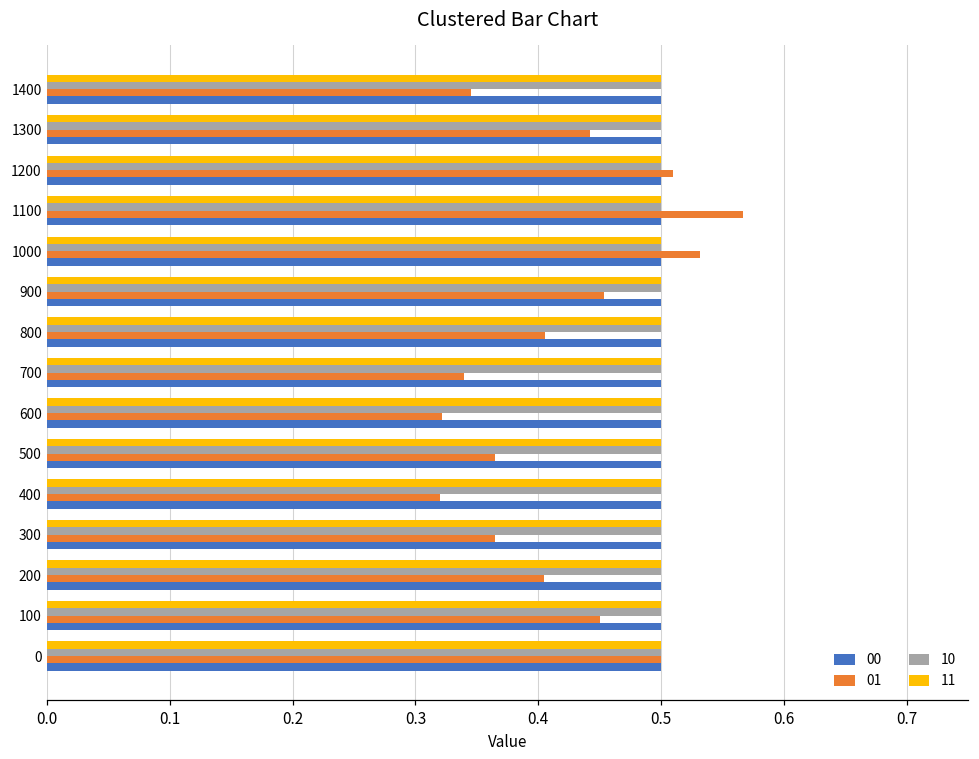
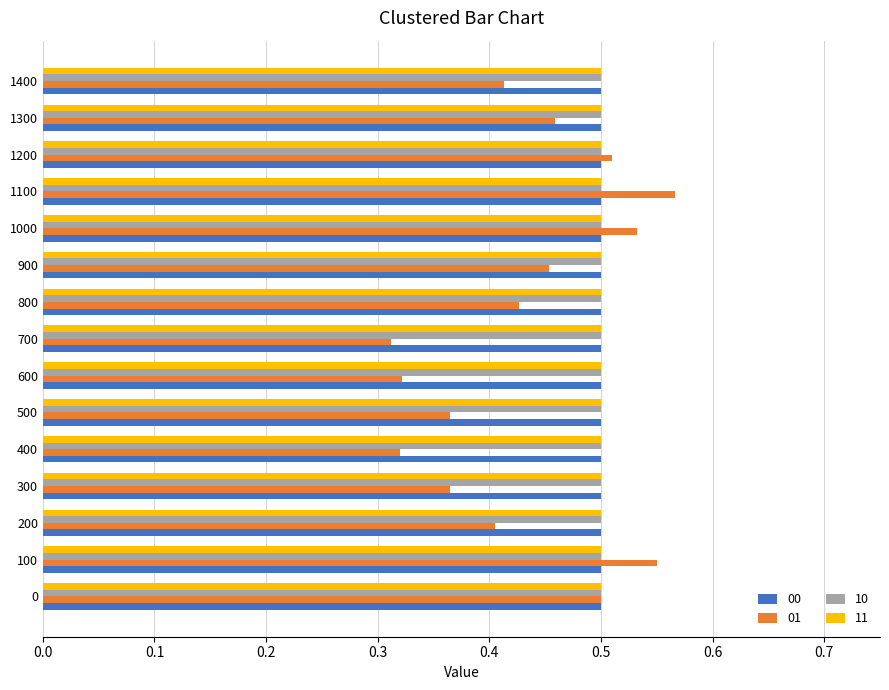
01, 1400: 0.345 -> 0.413
01, 1300: 0.442 -> 0.459
01, 800: 0.405 -> 0.427
01, 700: 0.339 -> 0.312
01, 100: 0.45 -> 0.55
